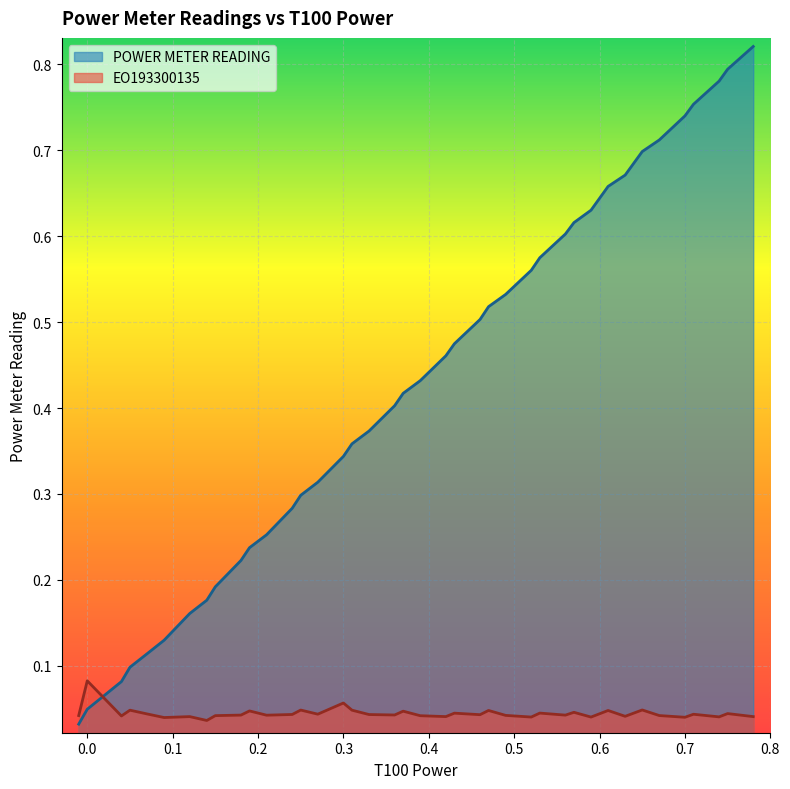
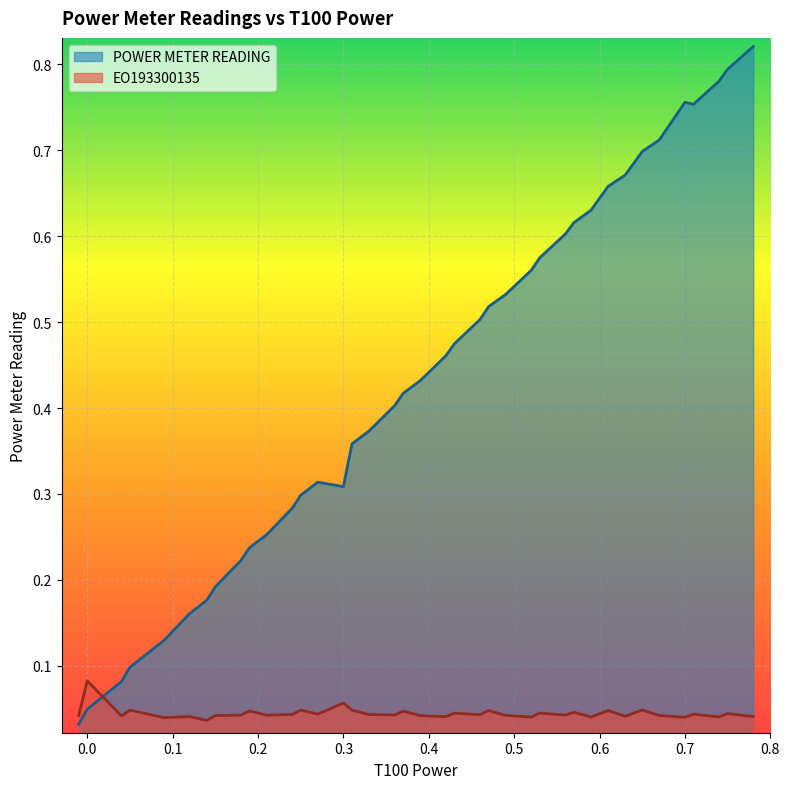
POWER METER READING, 0.3: 0.34 -> 0.31
POWER METER READING, 0.7: 0.74 -> 0.76
